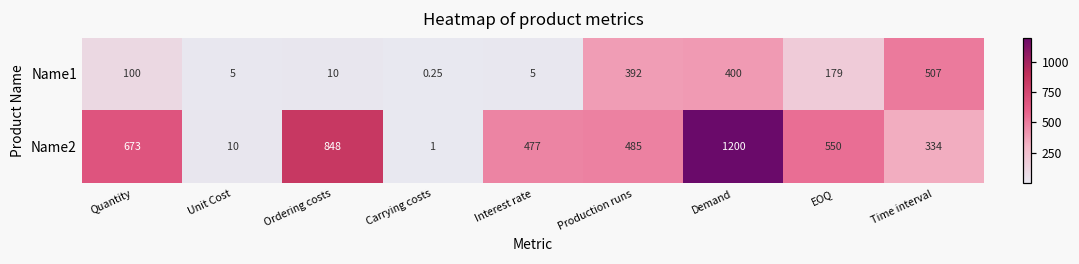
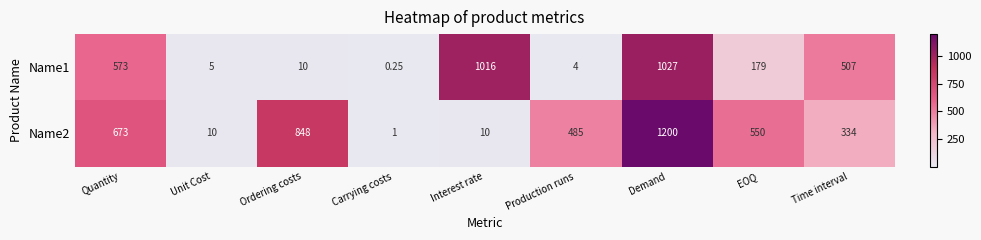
Name1, Quantity: 100 -> 573
Name1, Interest rate: 5 -> 1016
Name1, Production runs: 392 -> 4
Name1, Demand: 400 -> 1027
Name2, Interest rate: 477 -> 10
